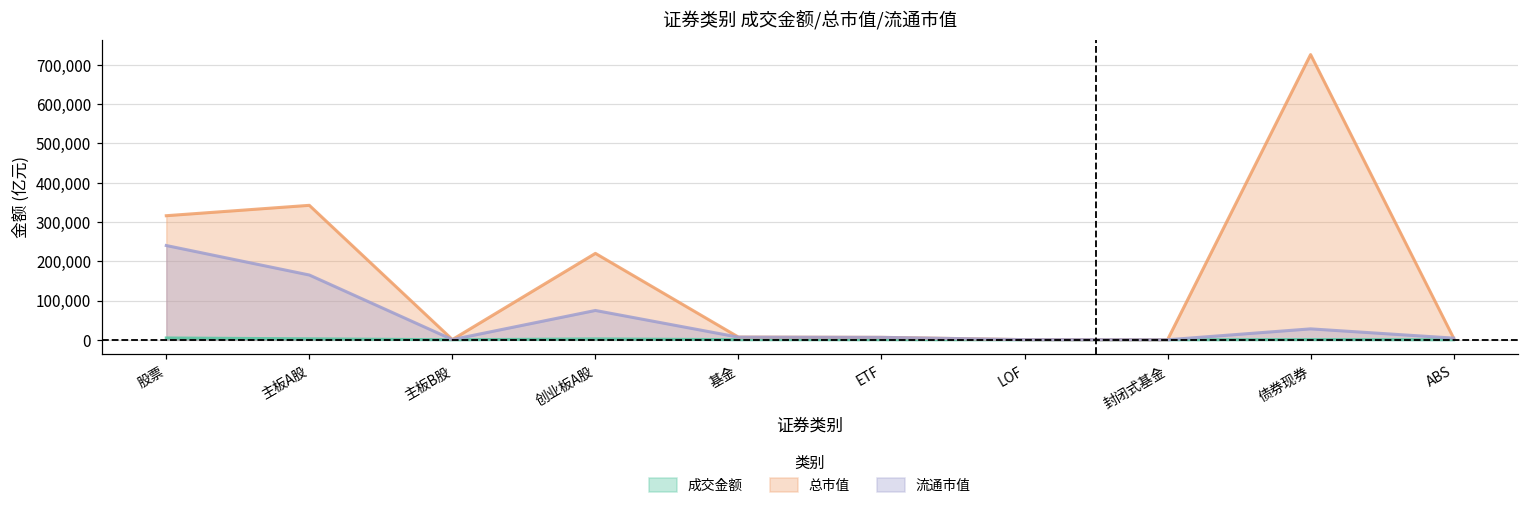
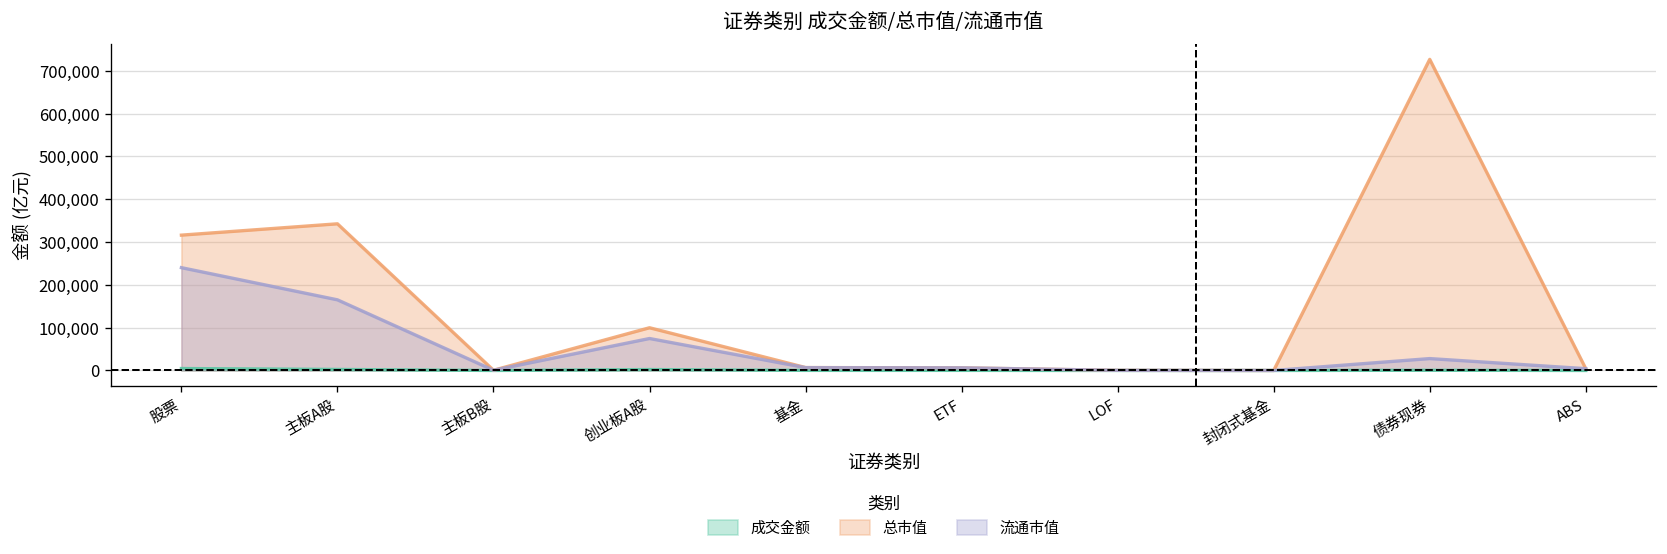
总市值, 创业板A股: 220,000 -> 100,000
